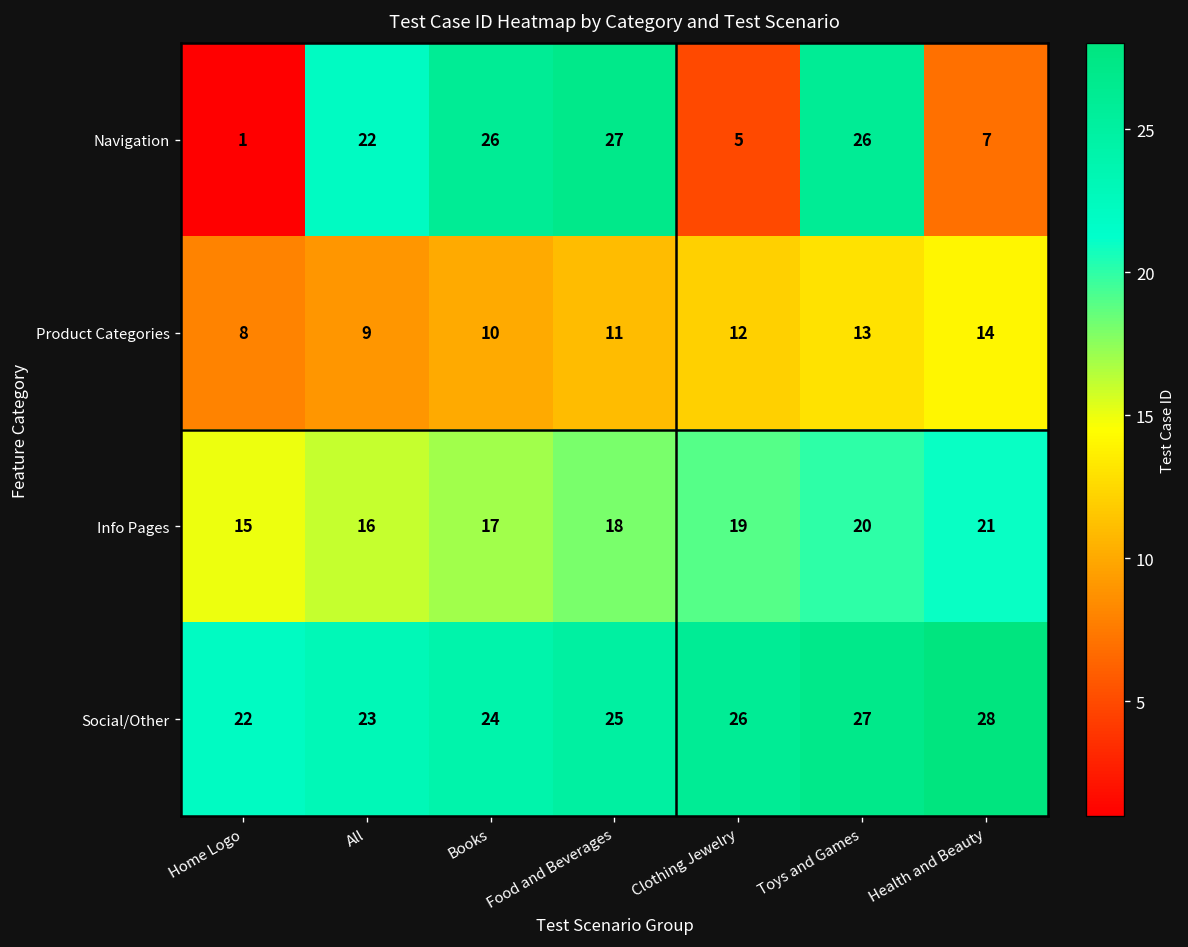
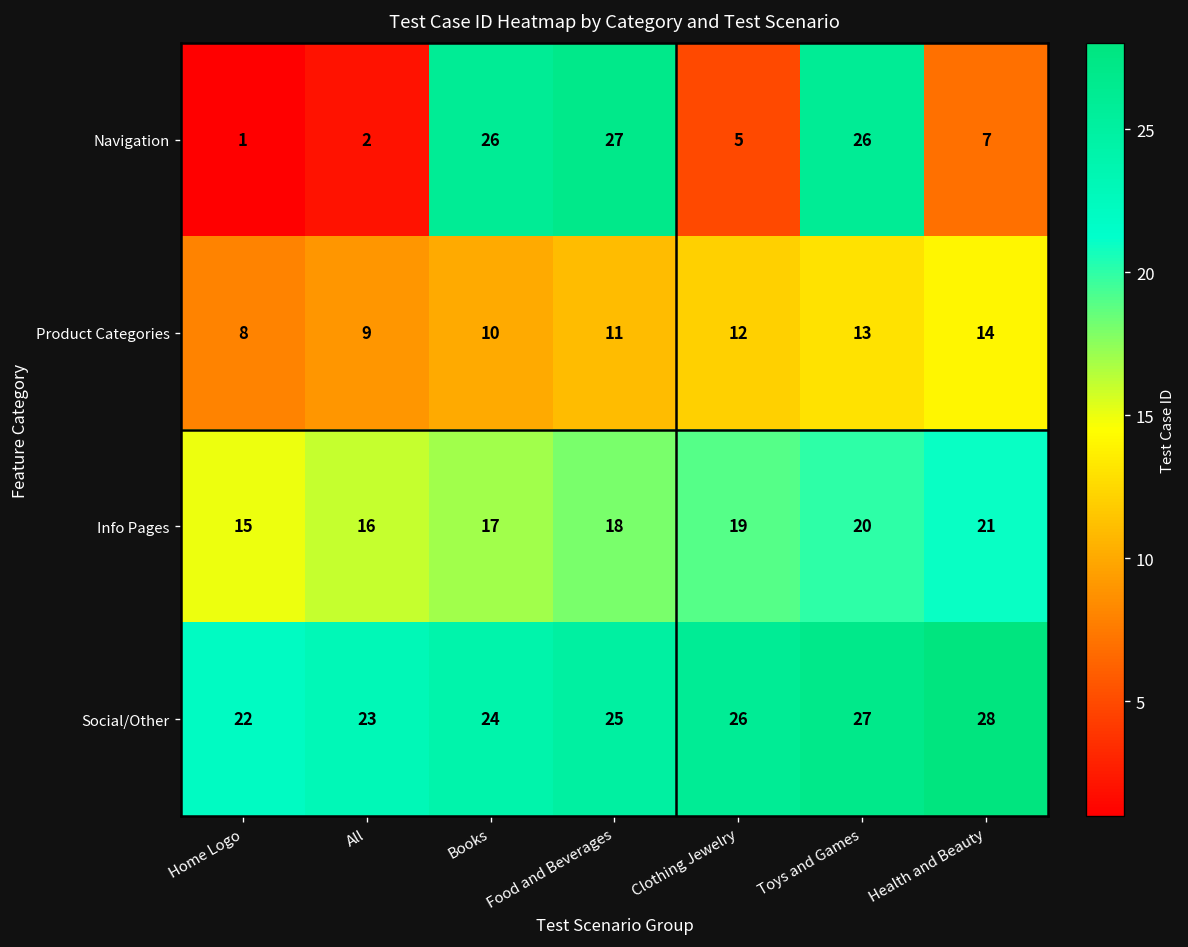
Navigation, All: 22 -> 2
